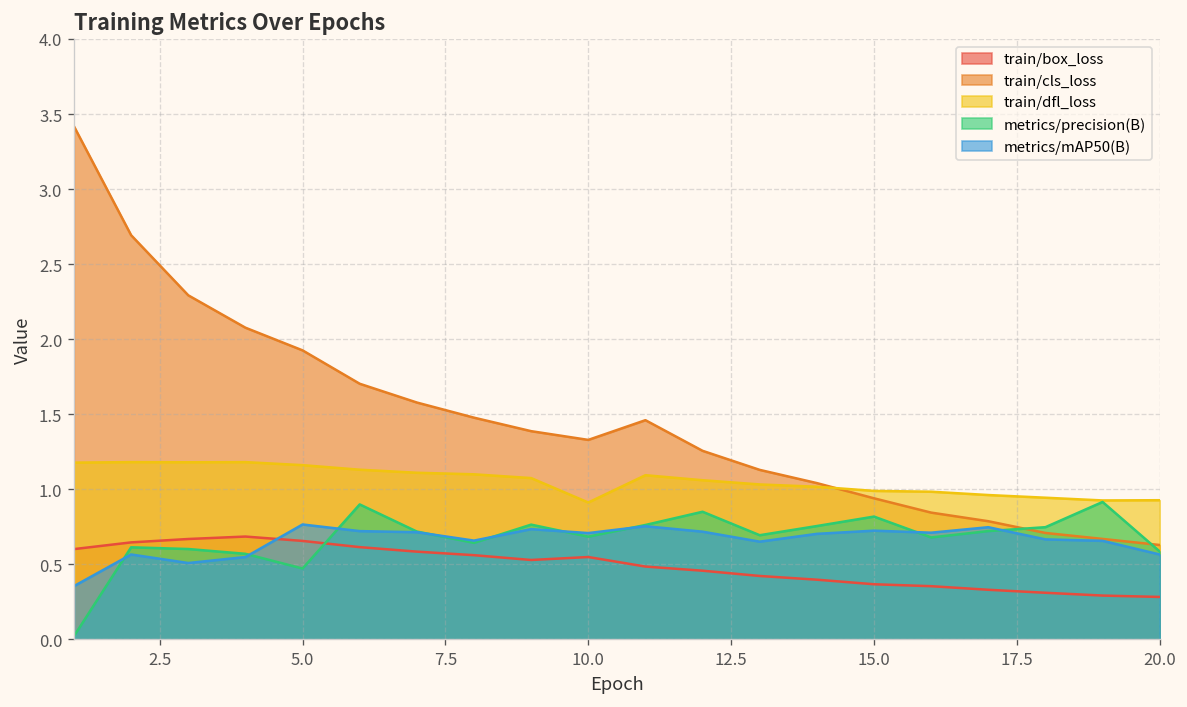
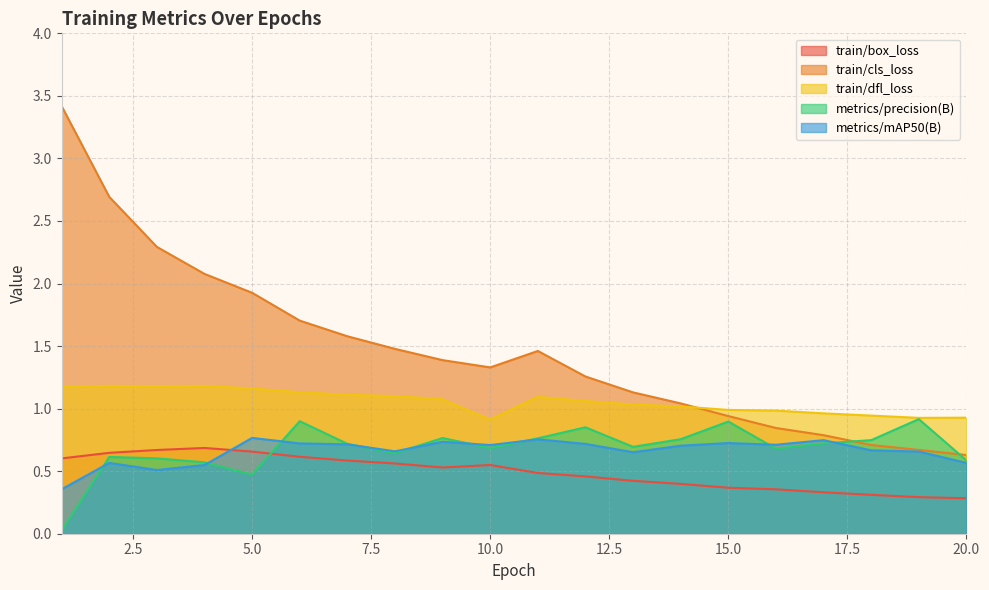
metrics/precision(B), 15.0: 0.82 -> 0.90
